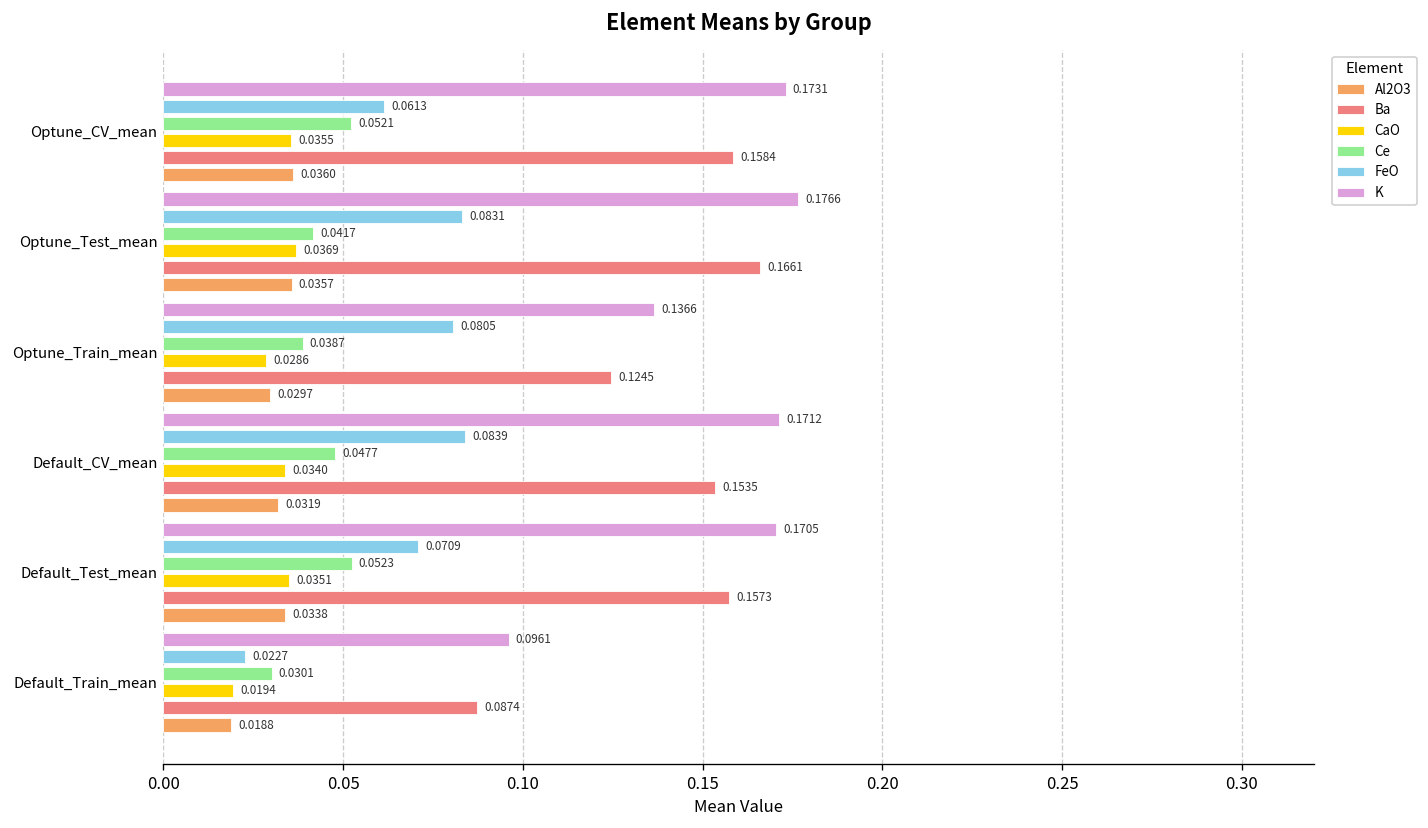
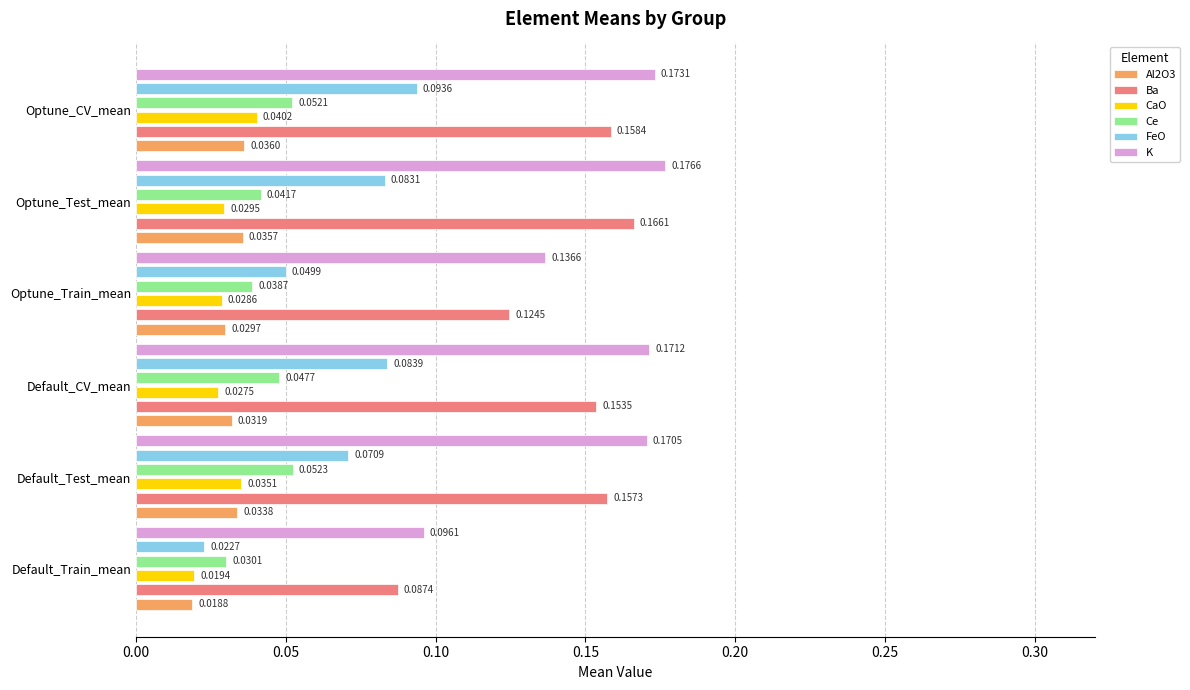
FeO, Optune_CV_mean: 0.0613 -> 0.0936
CaO, Optune_CV_mean: 0.0355 -> 0.0402
CaO, Optune_Test_mean: 0.0369 -> 0.0295
FeO, Optune_Train_mean: 0.0805 -> 0.0499
CaO, Default_CV_mean: 0.0340 -> 0.0275
